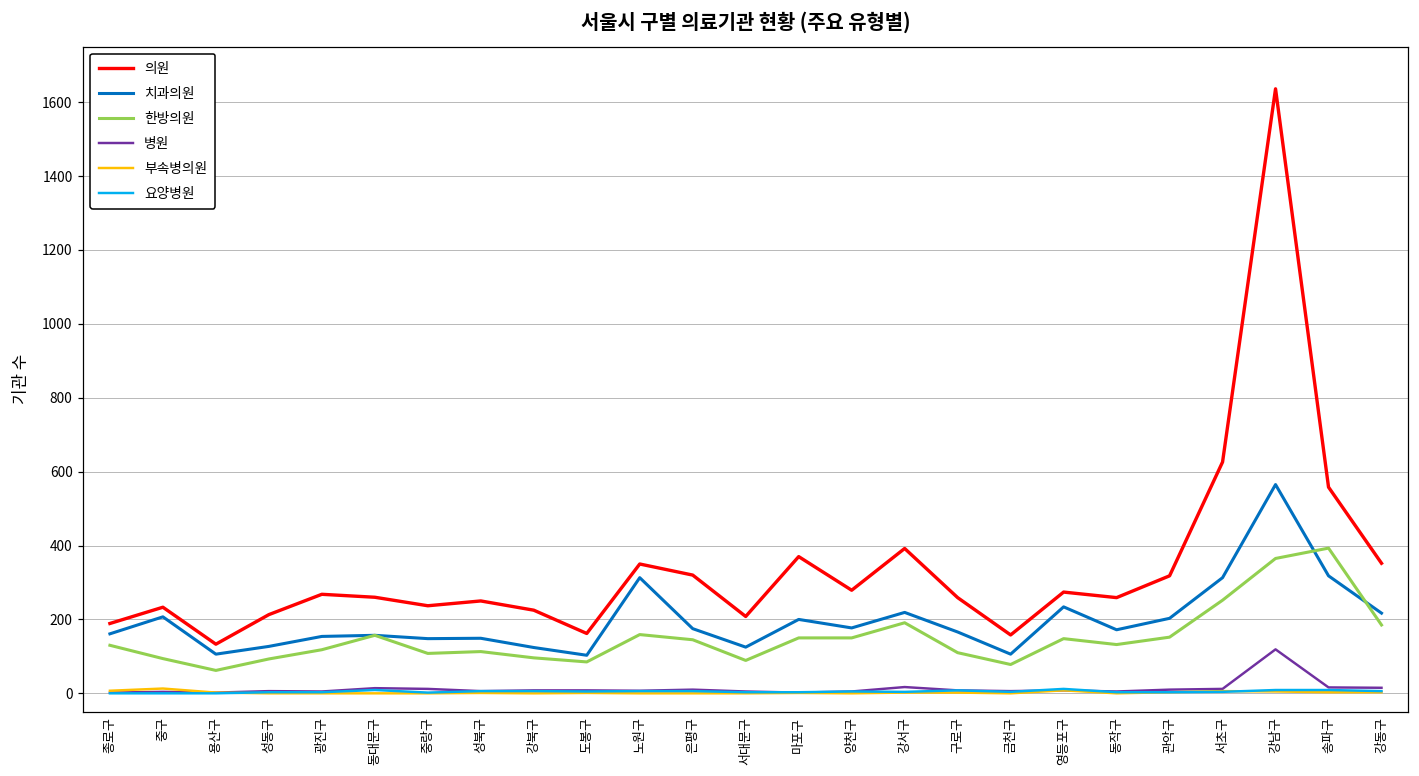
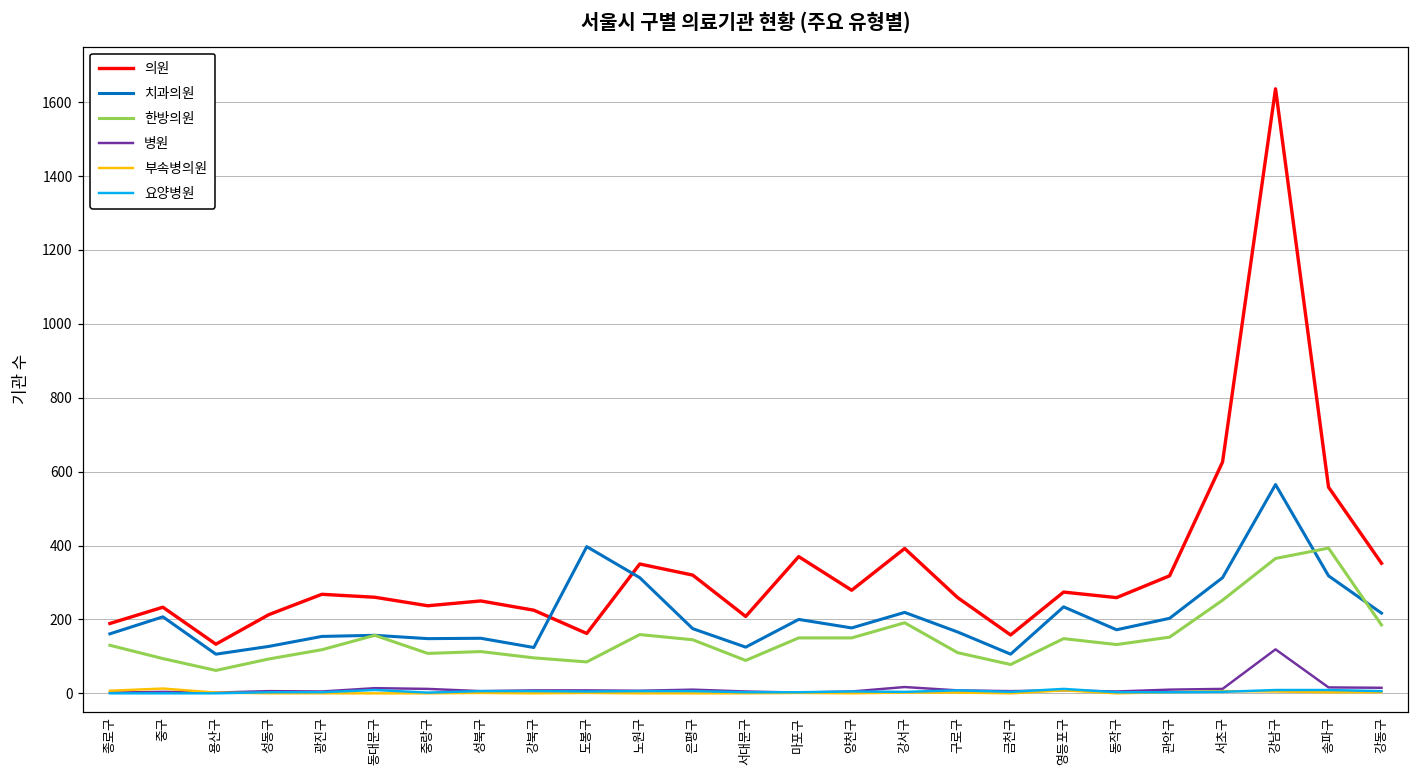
치과의원, 도봉구: 100 -> 400
